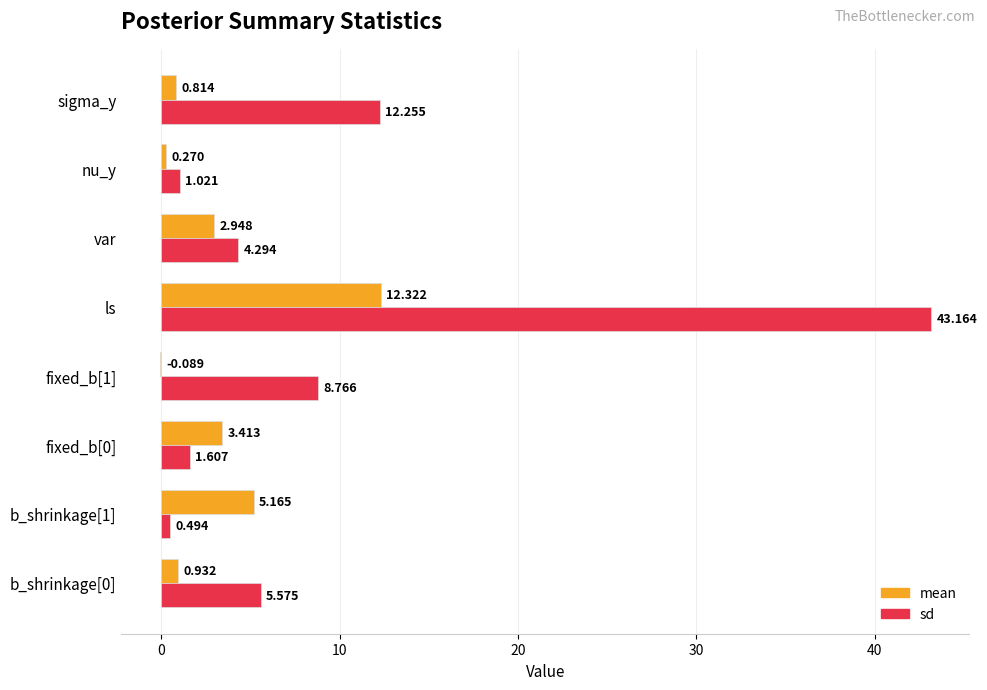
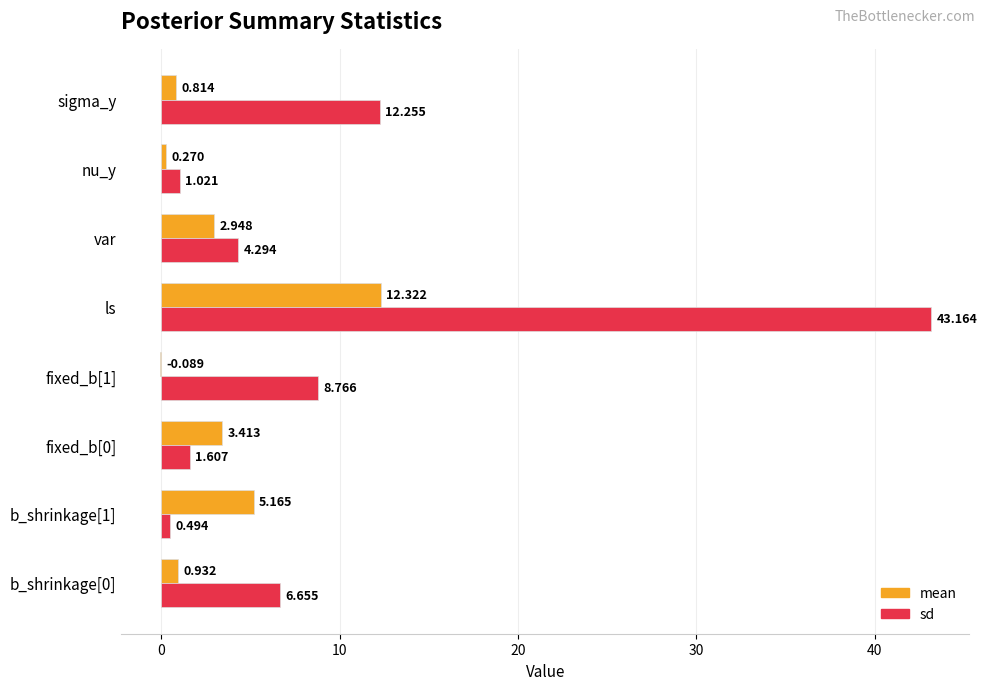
sd, b_shrinkage[0]: 5.575 -> 6.655
